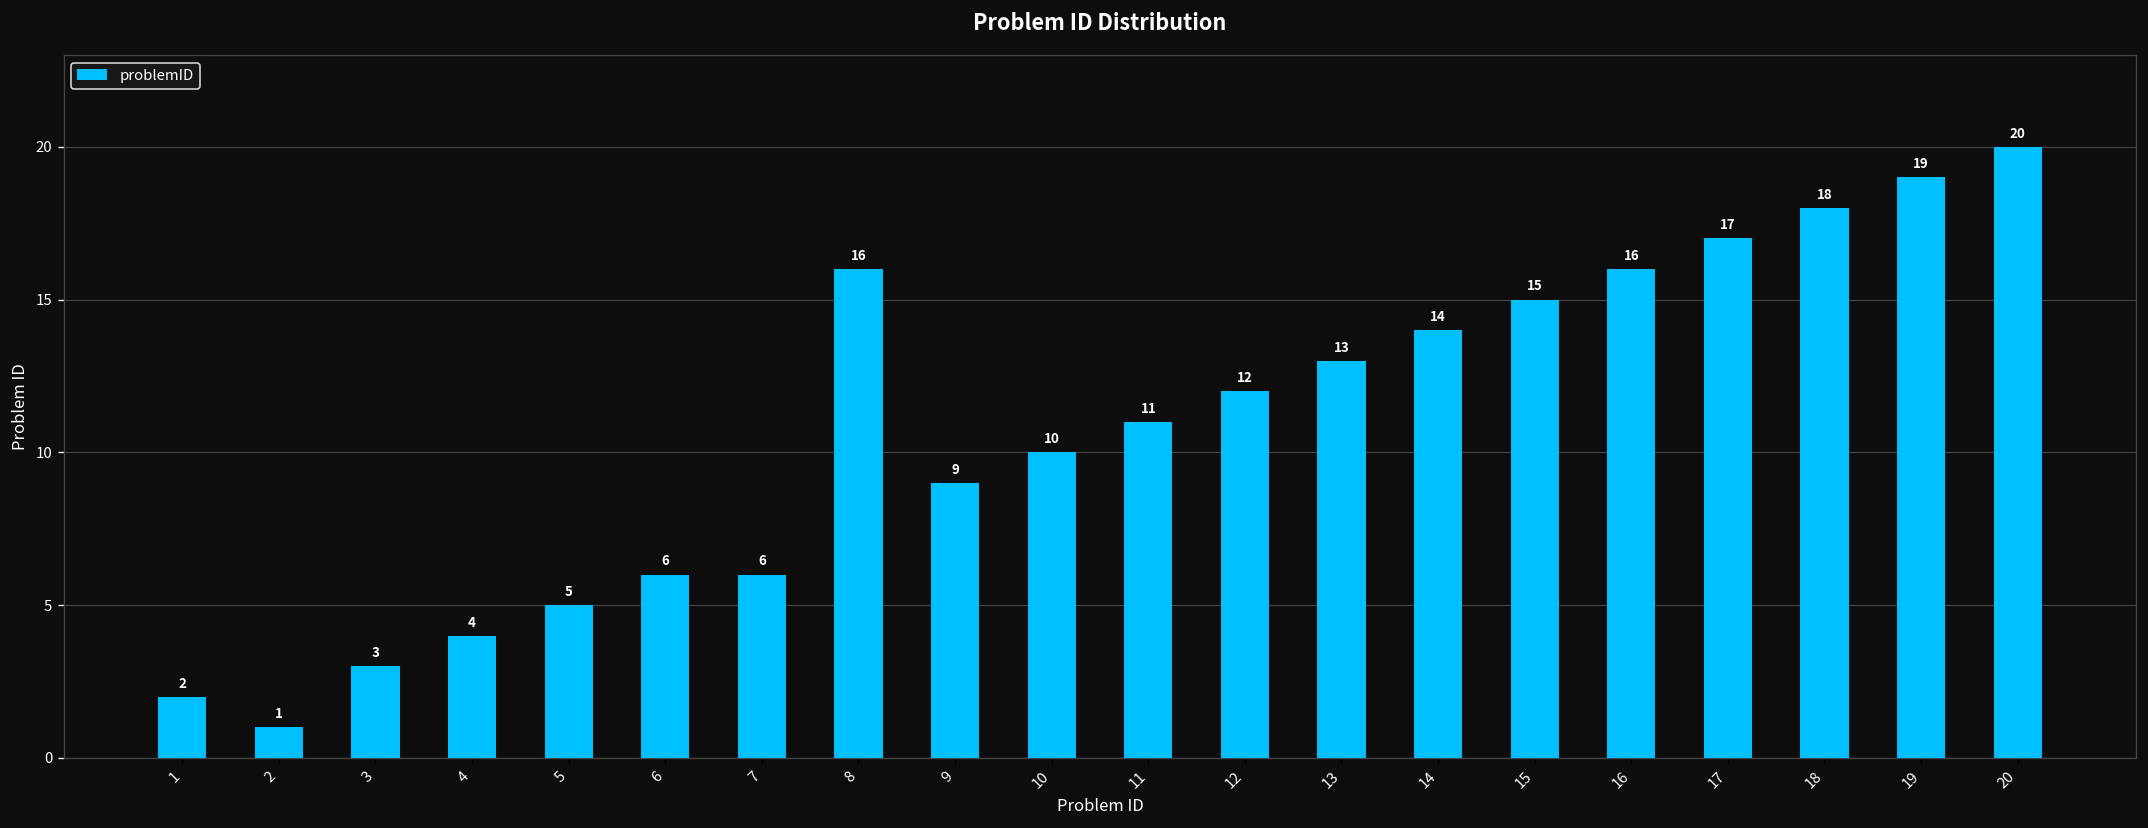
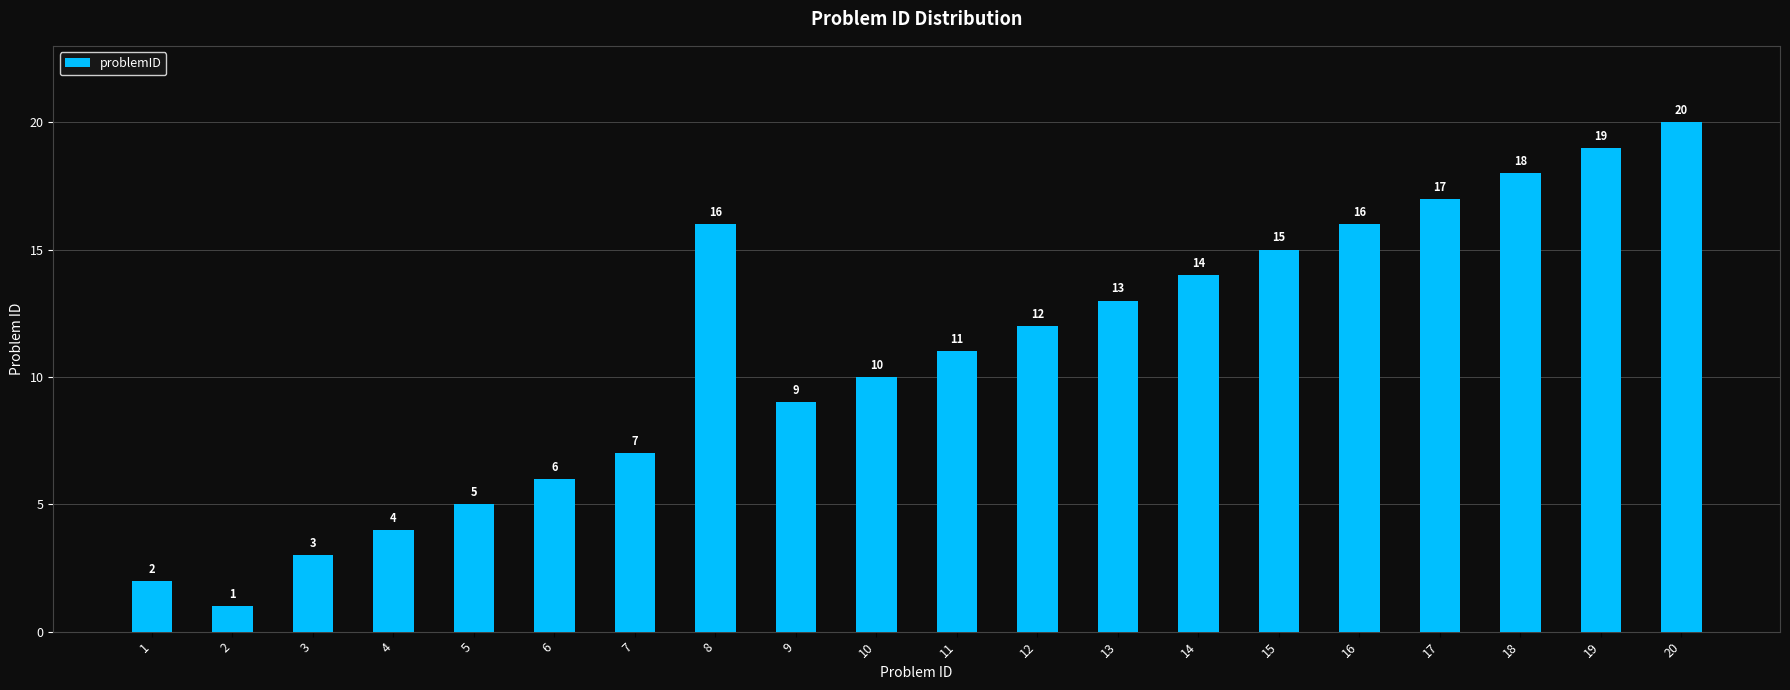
7: 6 -> 7
